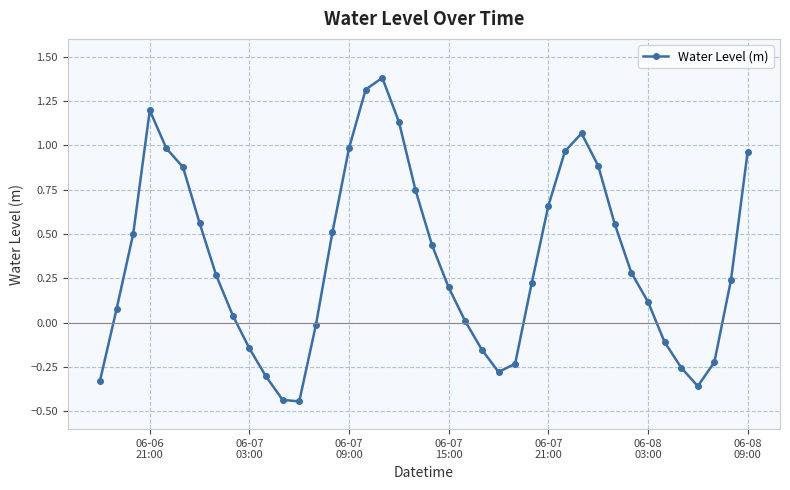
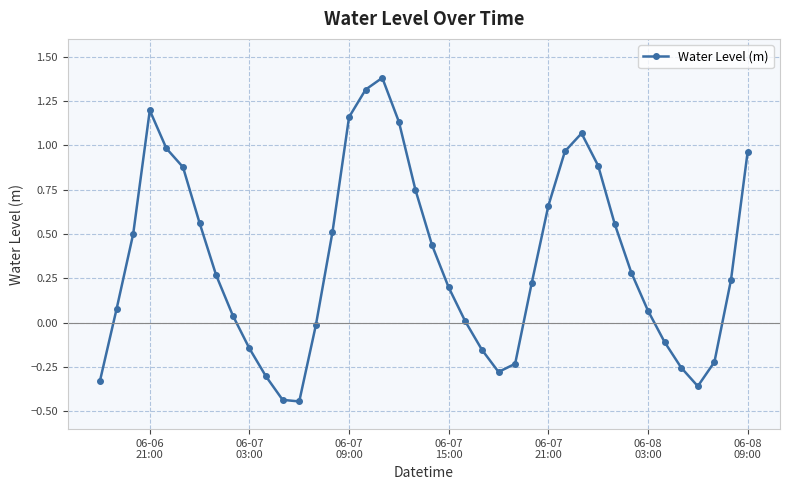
06-07 09:00: 0.98 -> 1.16
06-08 03:00: 0.12 -> 0.07
